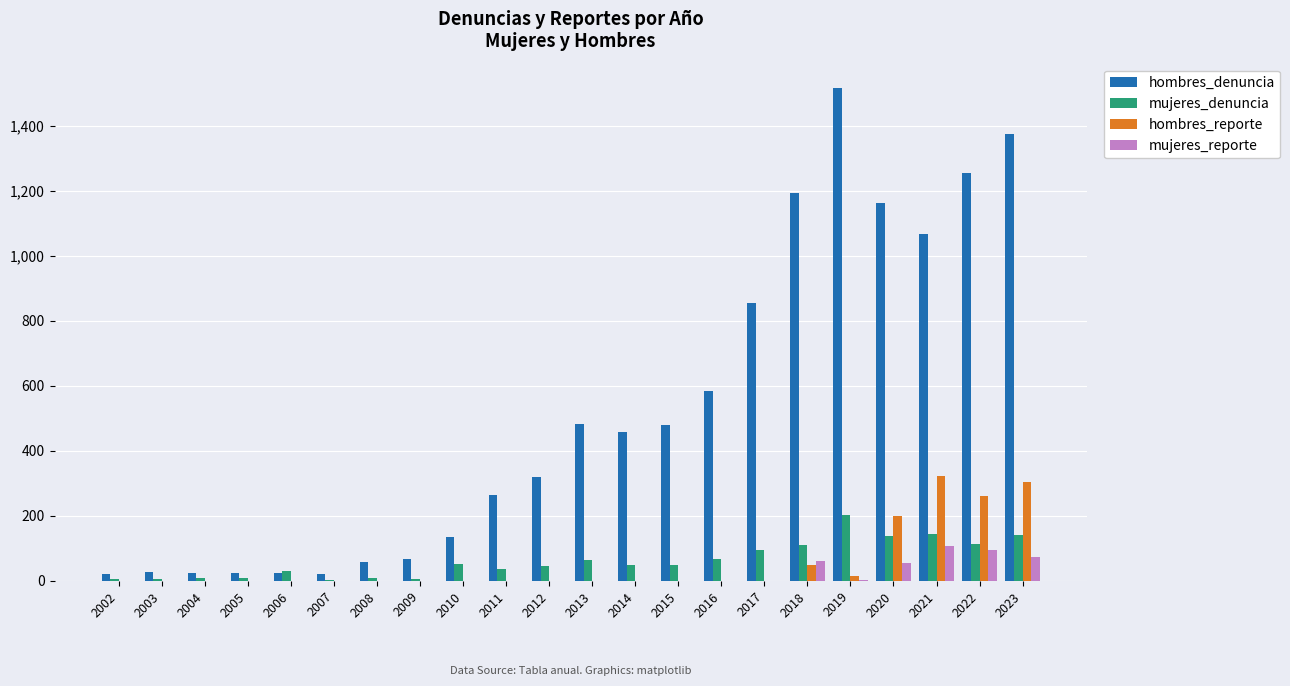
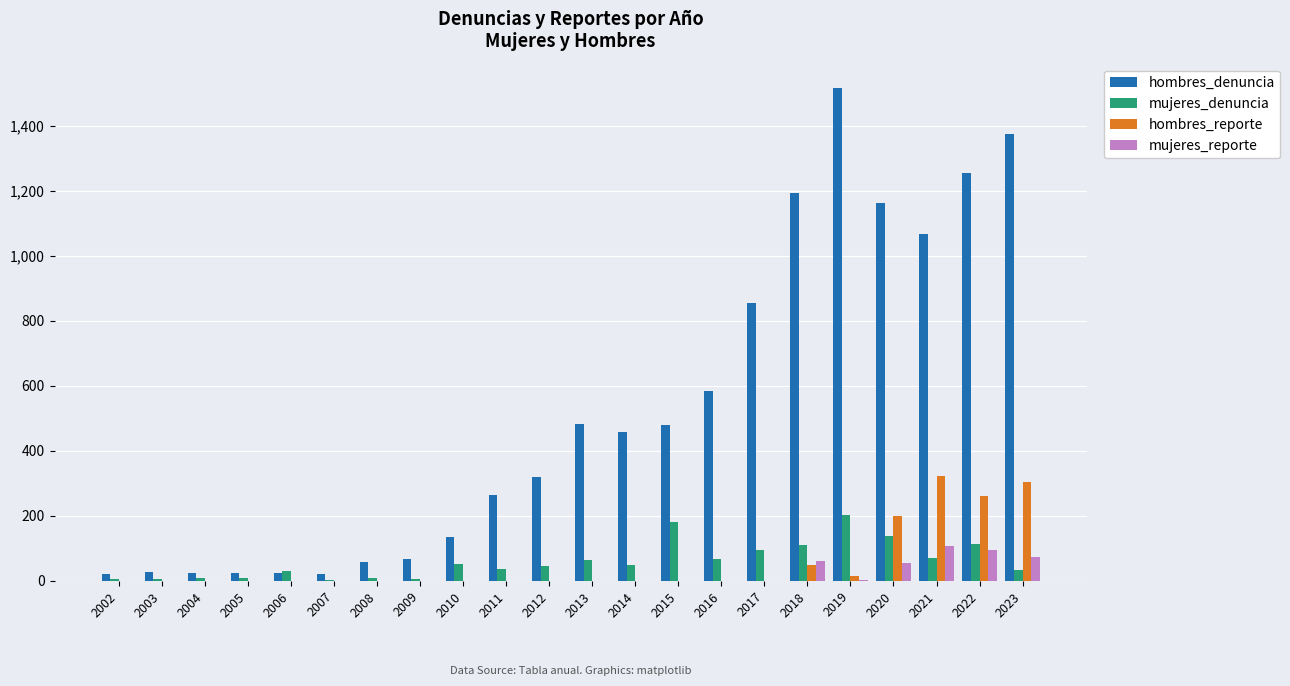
mujeres_denuncia, 2015: 50 -> 180
mujeres_denuncia, 2021: 140 -> 70
mujeres_denuncia, 2023: 140 -> 30
